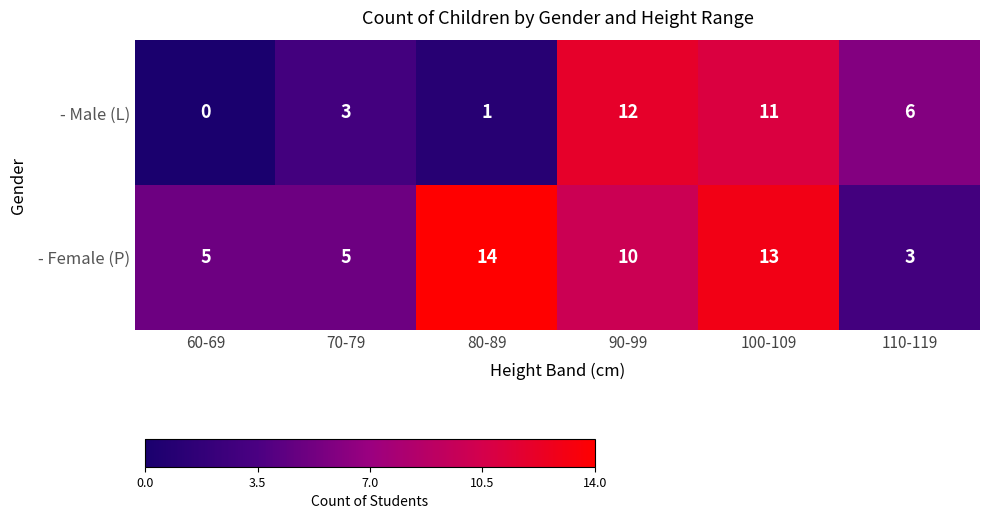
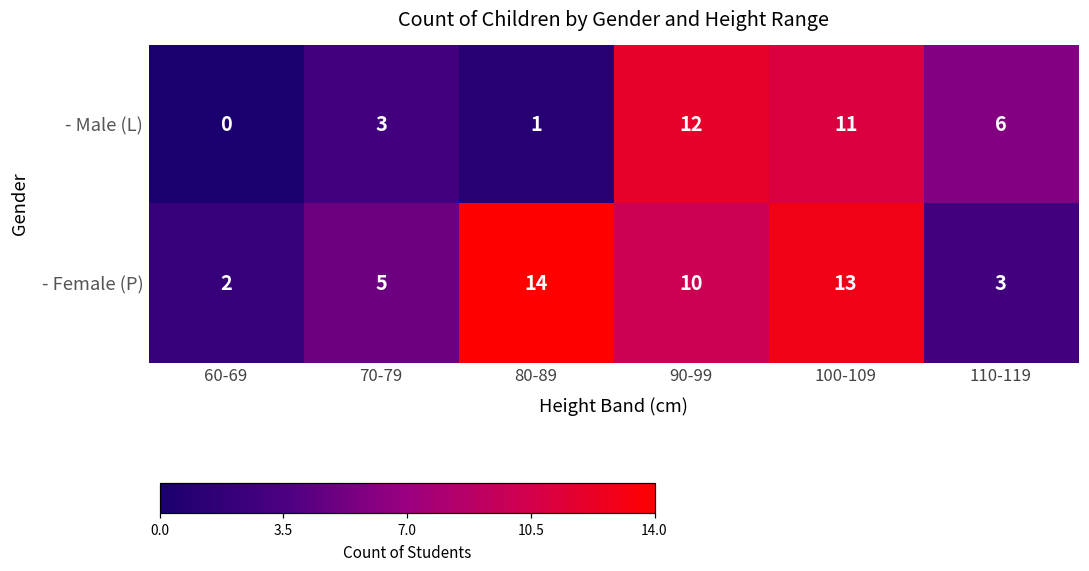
- Female (P), 60-69: 5 -> 2
